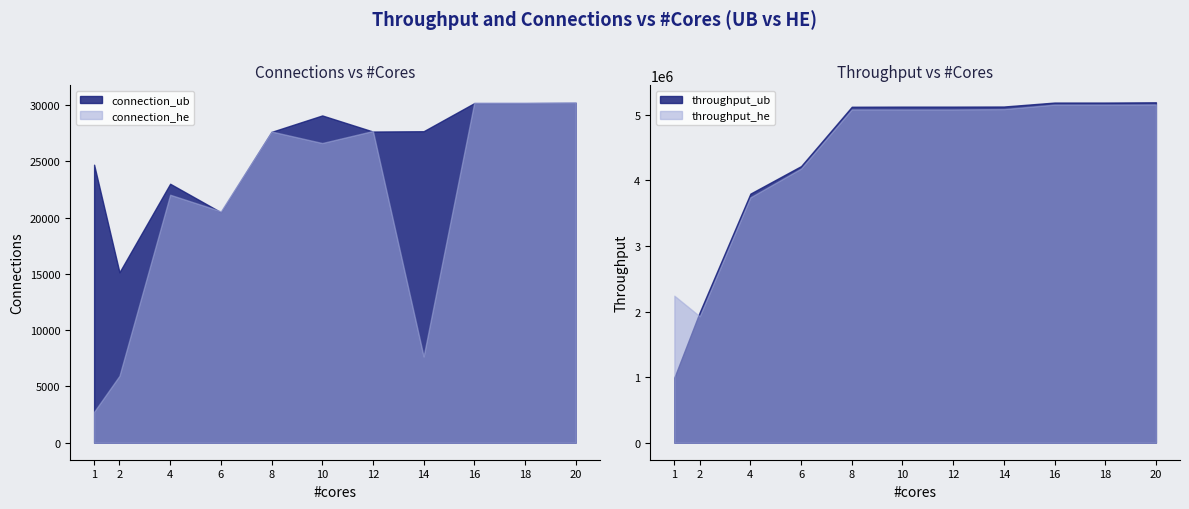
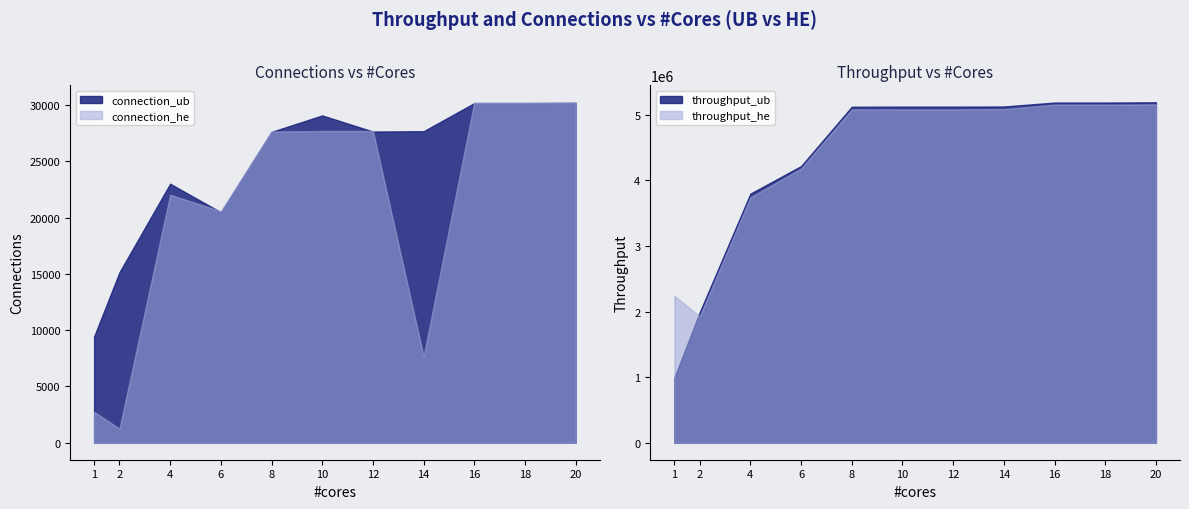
Connections vs #Cores, connection_ub, 1: 24700 -> 9400
Connections vs #Cores, connection_he, 2: 5900 -> 1200
Connections vs #Cores, connection_he, 10: 26600 -> 27700
